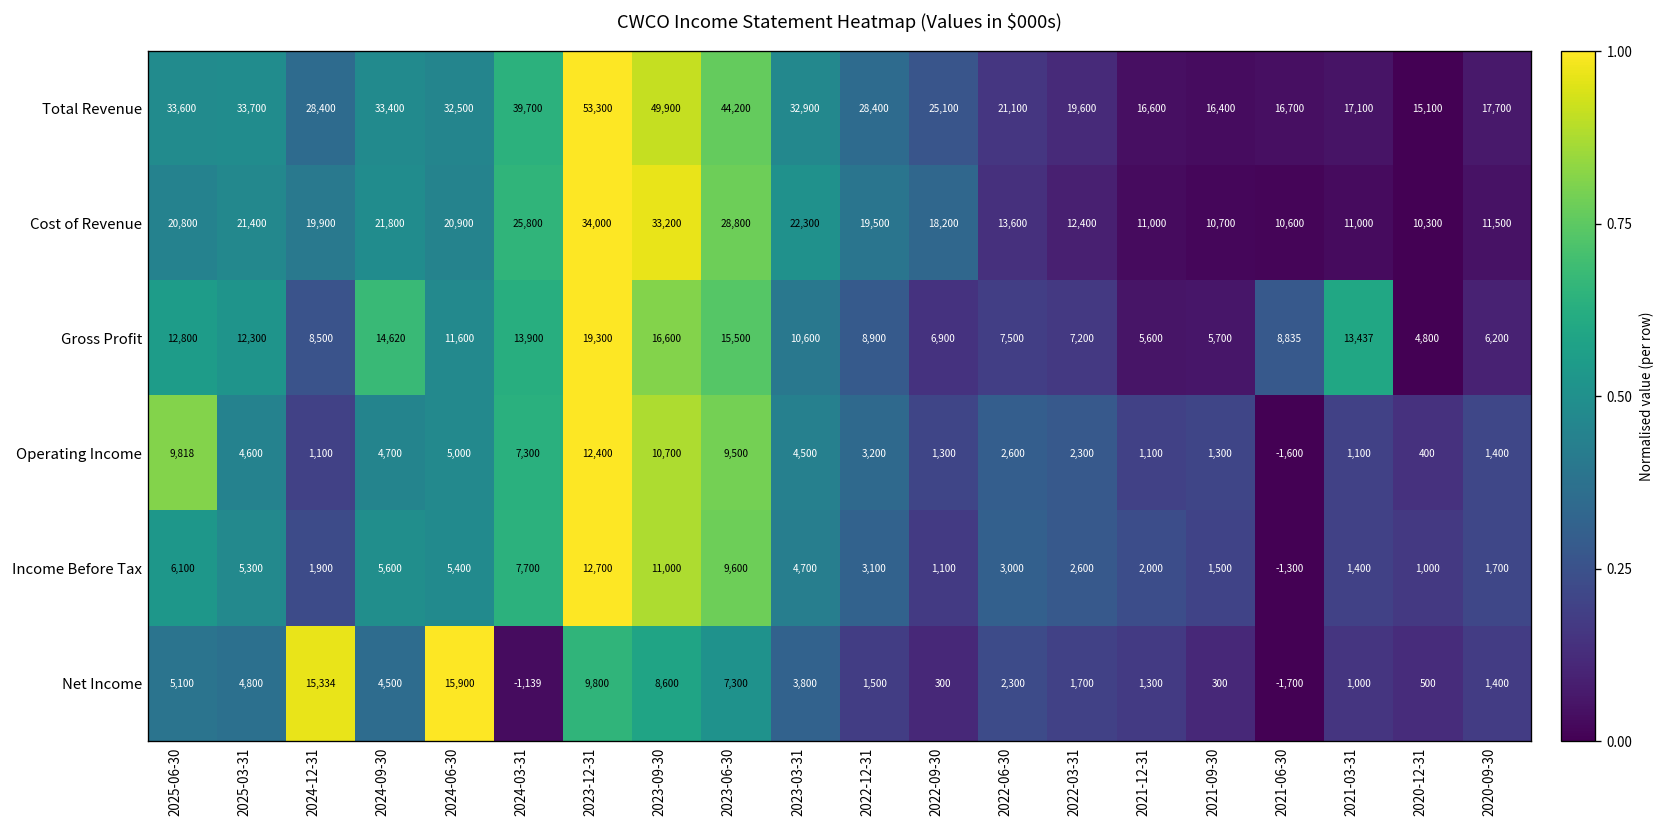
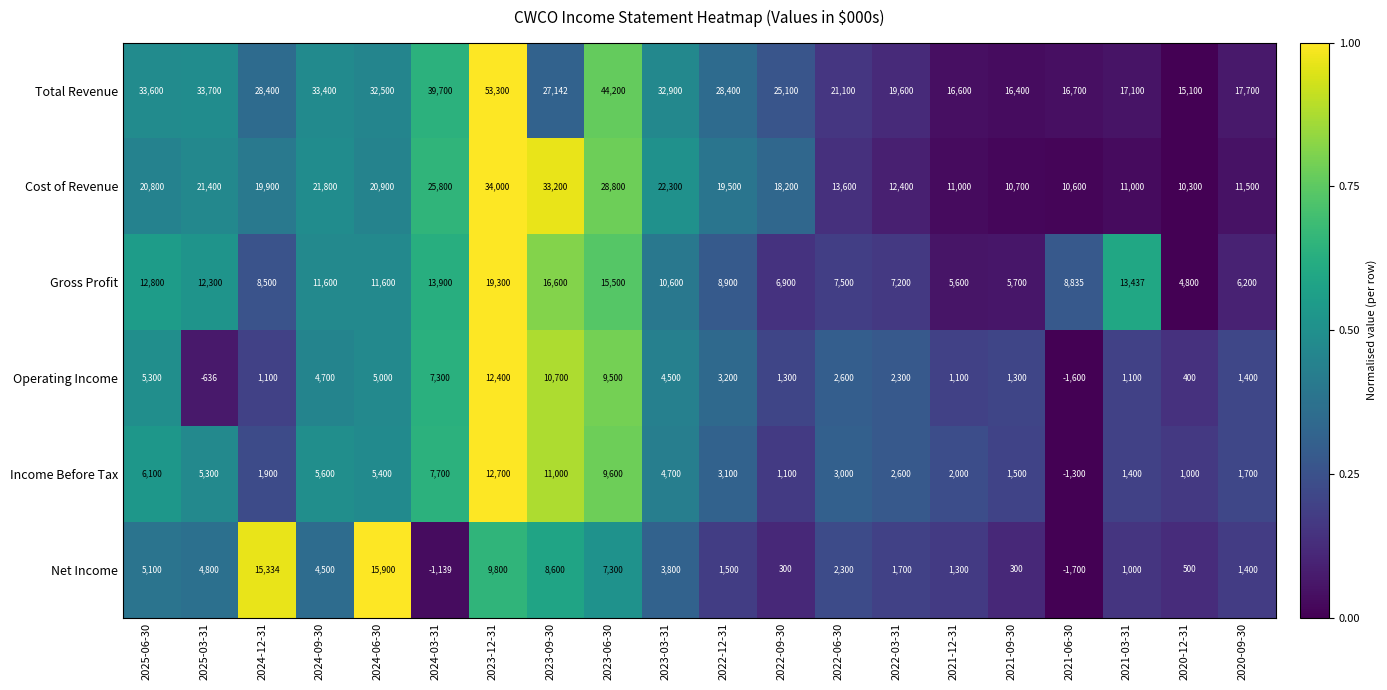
Total Revenue, 2023-09-30: 49,900 -> 27,142
Gross Profit, 2024-09-30: 14,620 -> 11,600
Operating Income, 2025-06-30: 9,818 -> 5,300
Operating Income, 2025-03-31: 4,600 -> -636
